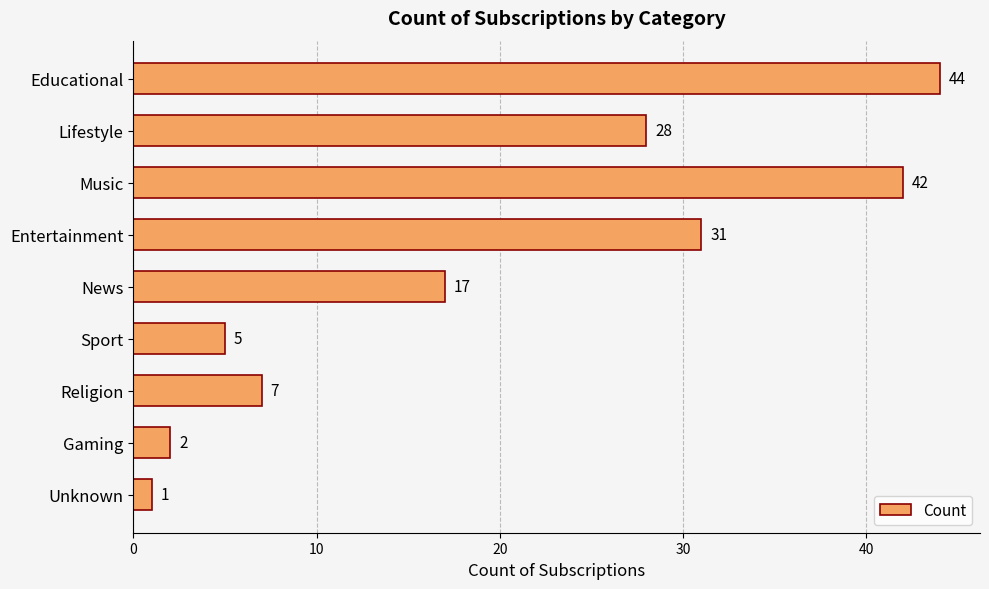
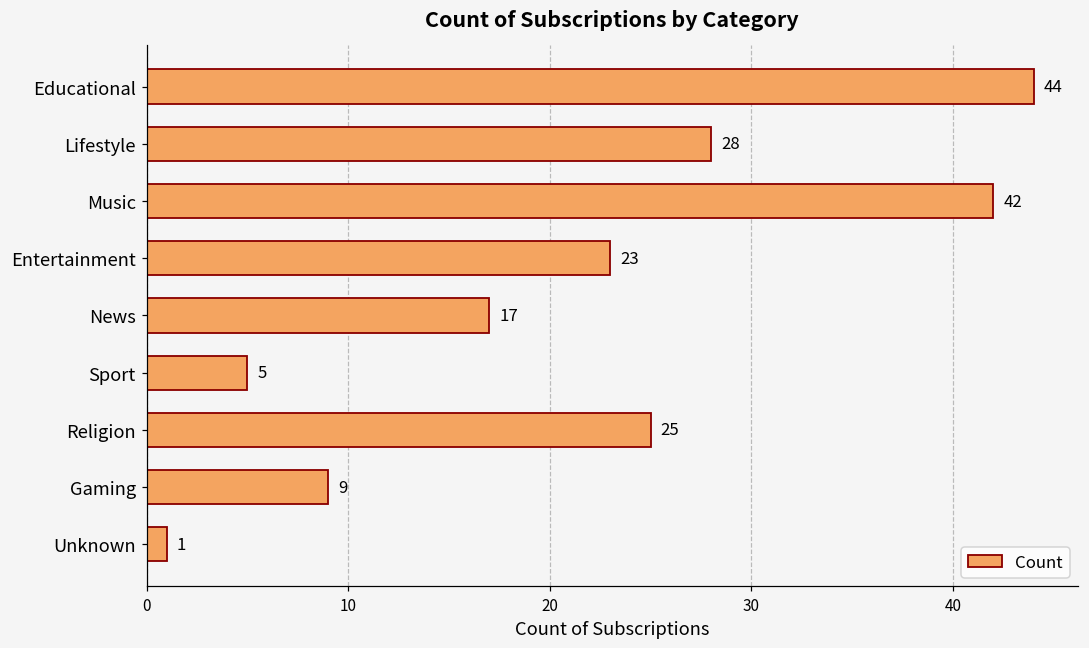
Entertainment: 31 -> 23
Religion: 7 -> 25
Gaming: 2 -> 9
